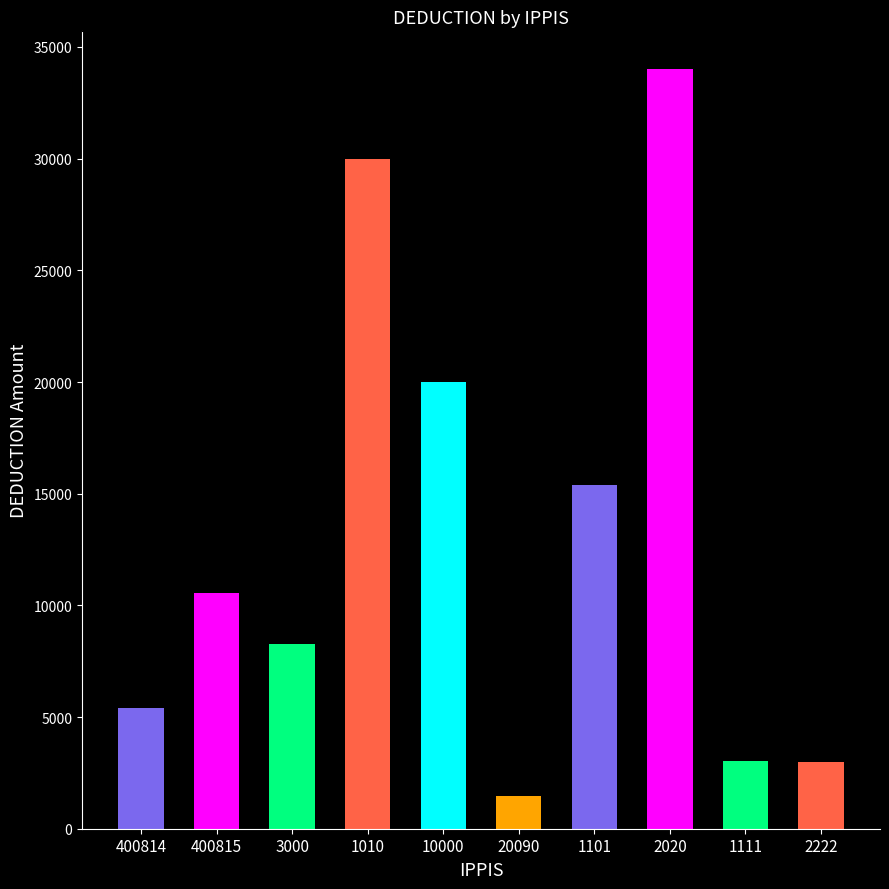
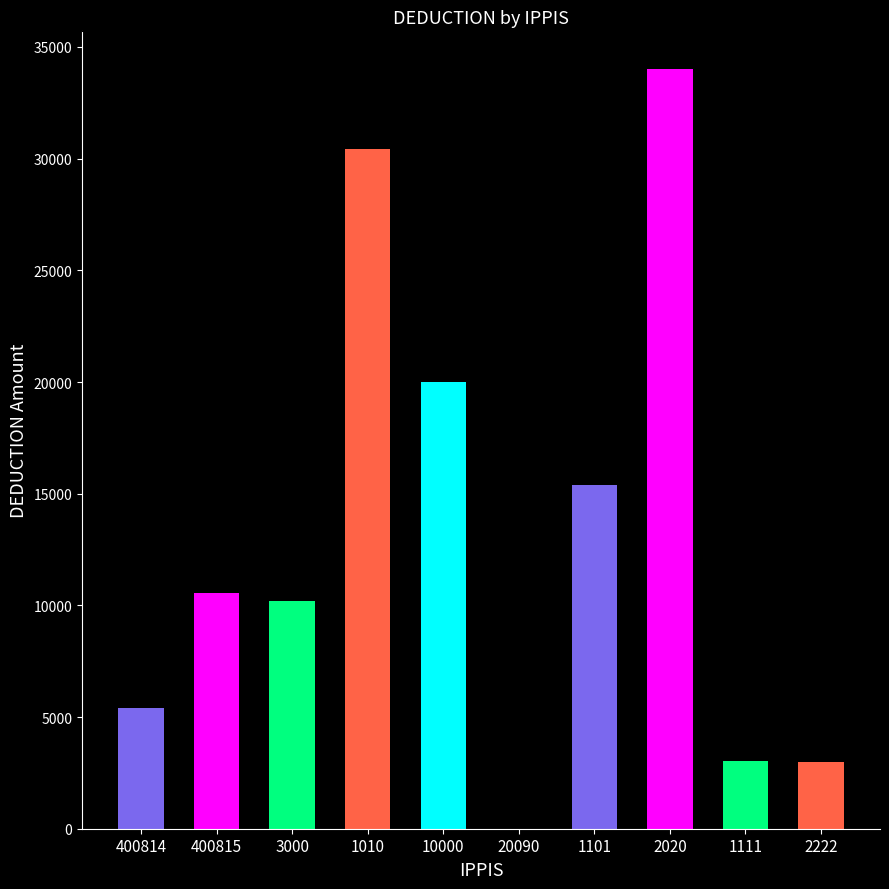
3000: 8300 -> 10200
1010: 30000 -> 30400
20090: 1500 -> 0
